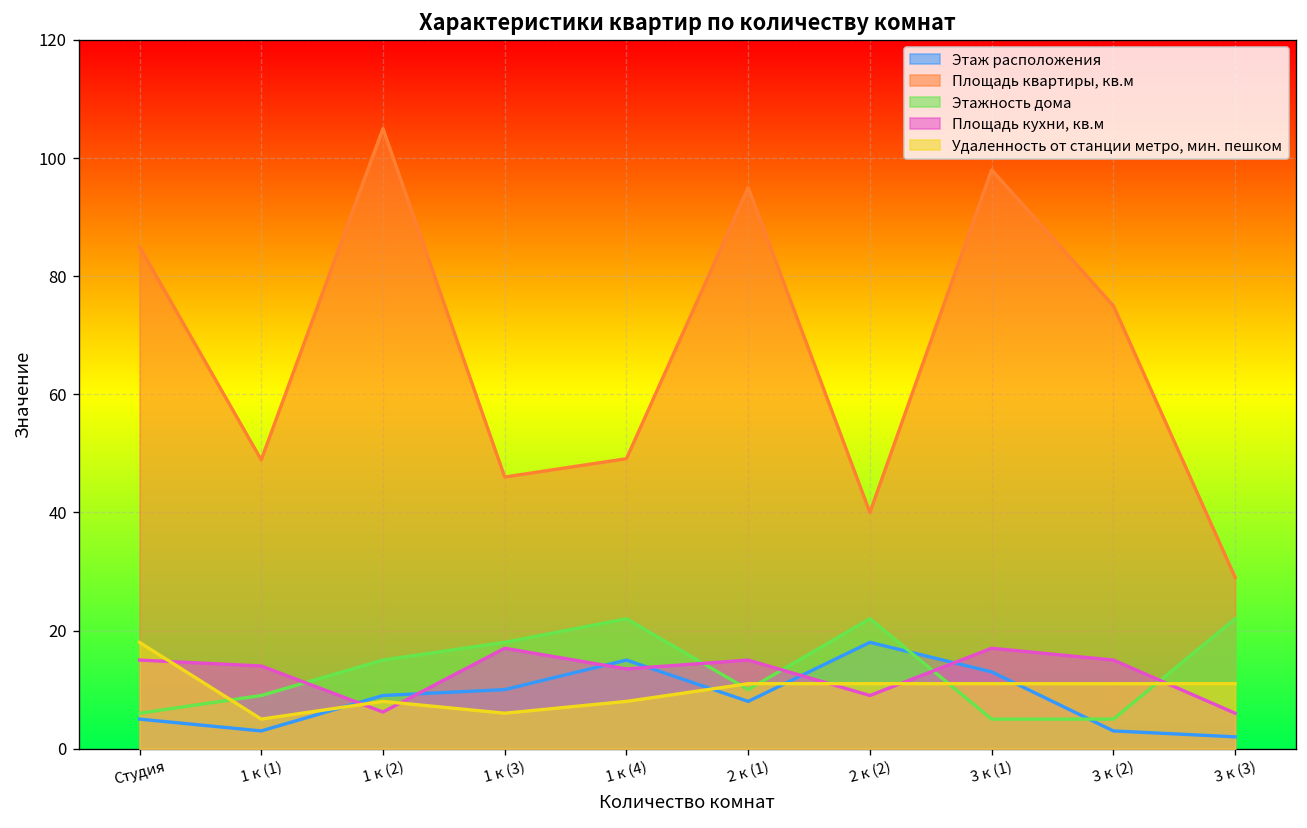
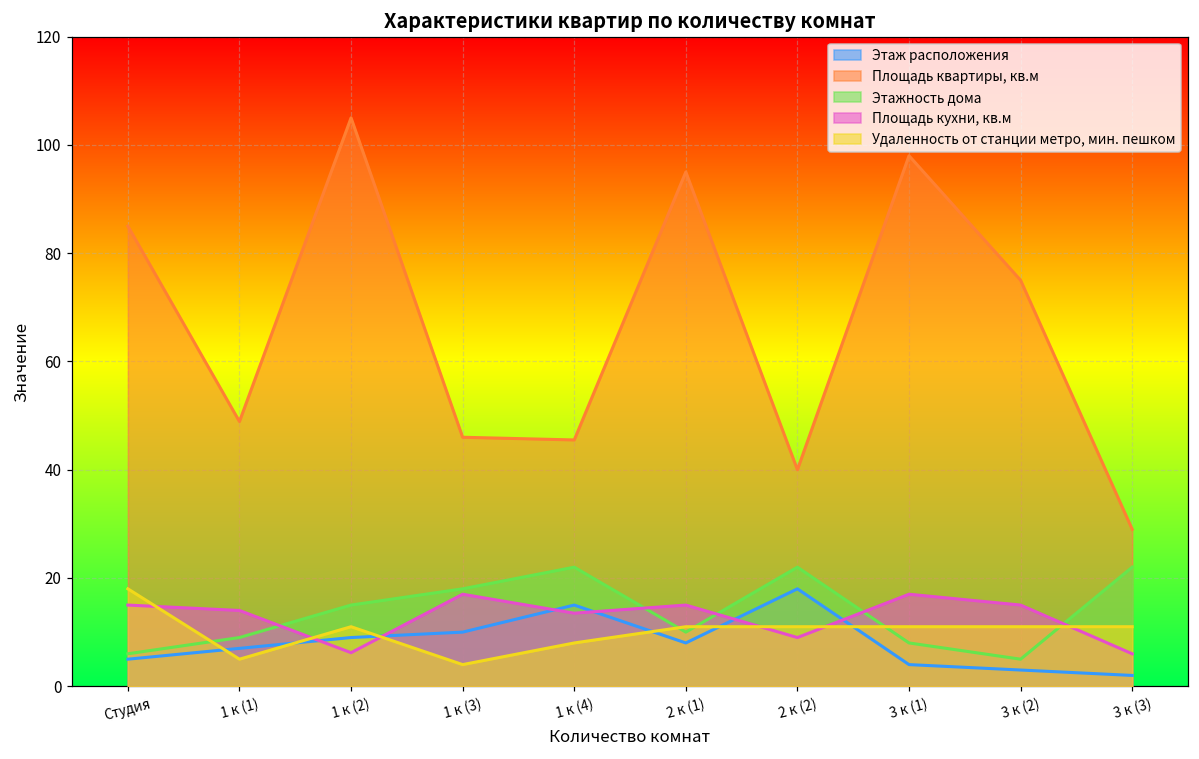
Этаж расположения, 1 к (1): 3 -> 7
Удаленность от станции метро, мин. пешком, 1 к (2): 8 -> 11
Удаленность от станции метро, мин. пешком, 1 к (3): 6 -> 4
Площадь квартиры, кв.м, 1 к (4): 49 -> 46
Этаж расположения, 3 к (1): 13 -> 4
Этажность дома, 3 к (1): 5 -> 8
